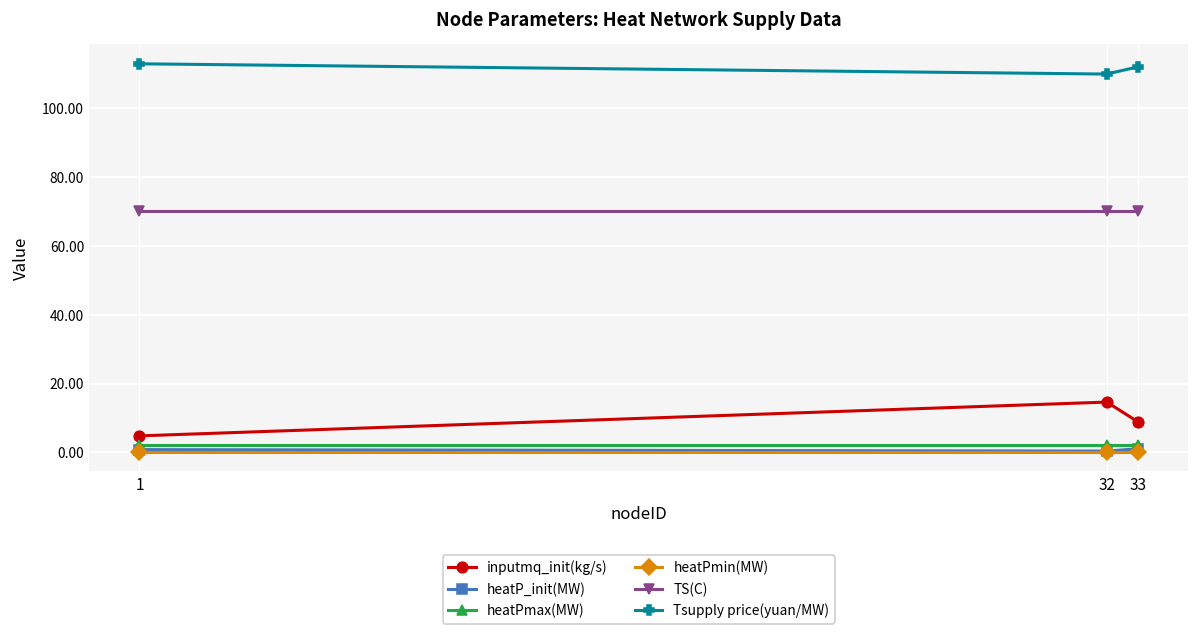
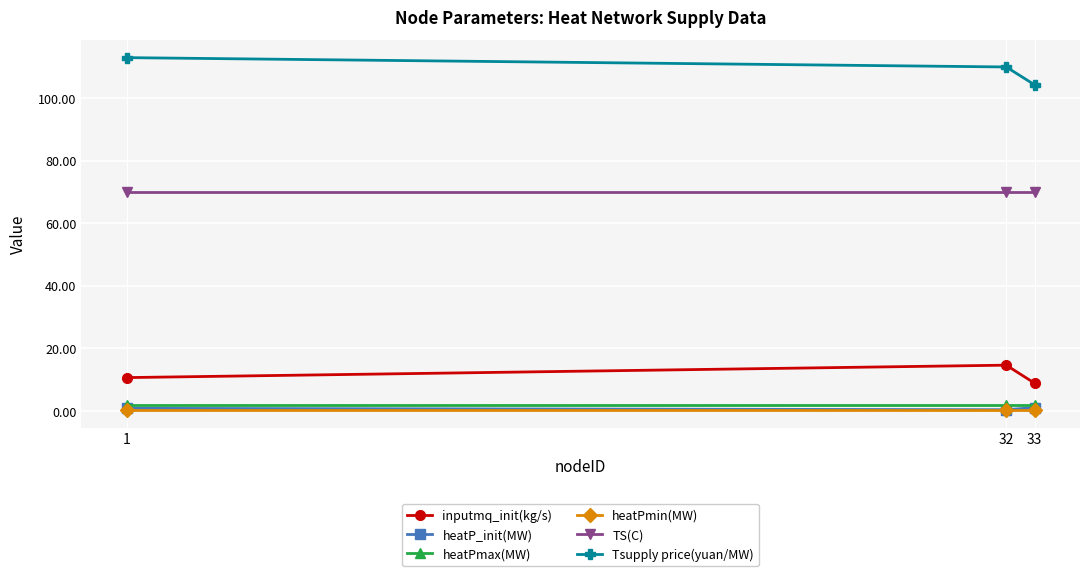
inputmq_init(kg/s), 1: 5 -> 11
Tsupply price(yuan/MW), 33: 112 -> 104
